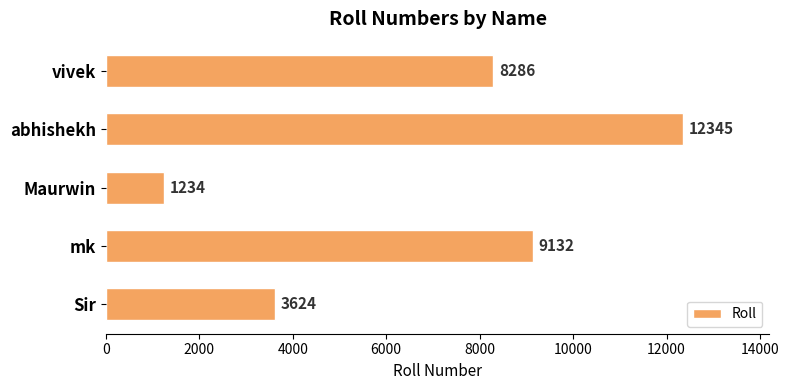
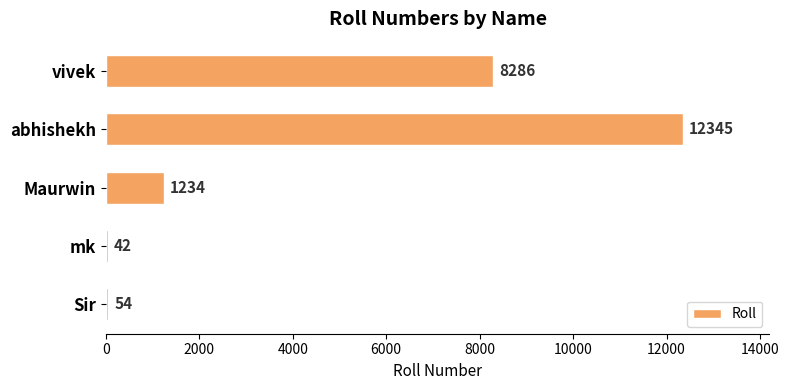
mk: 9132 -> 42
Sir: 3624 -> 54
